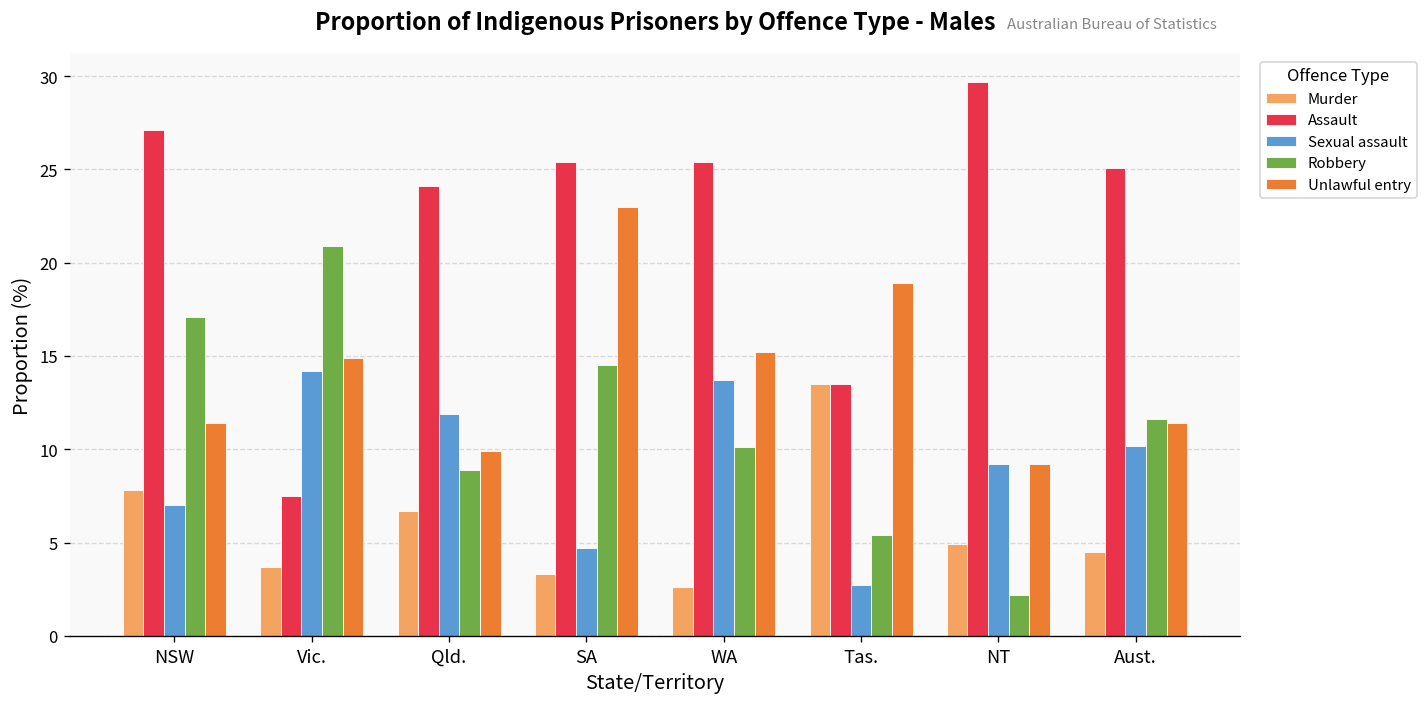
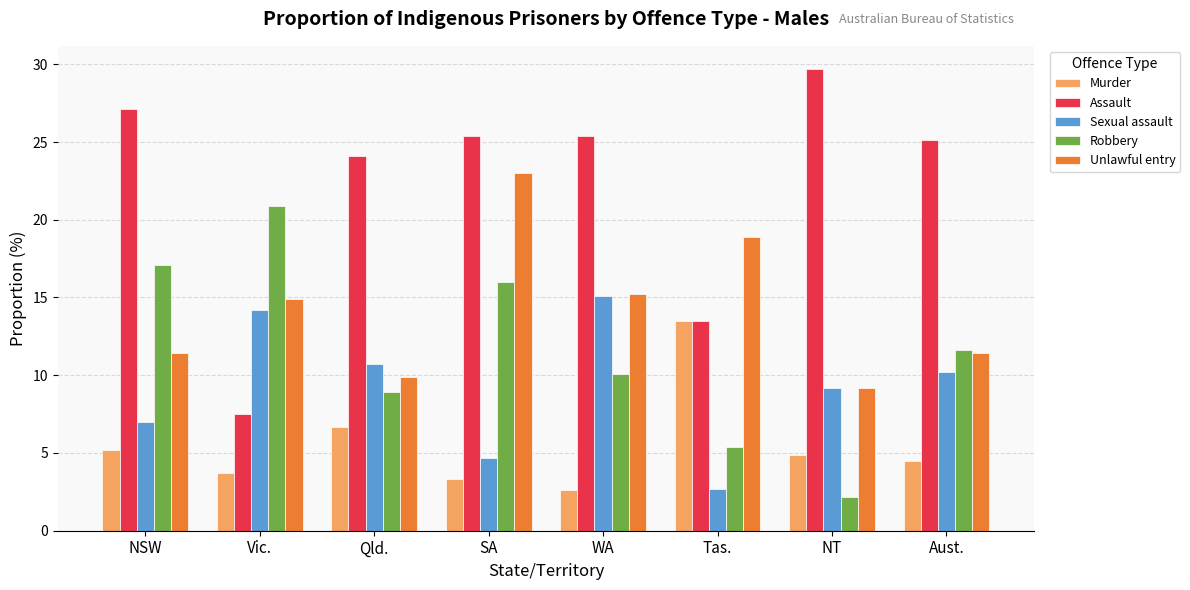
Murder, NSW: 7.8 -> 5.2
Sexual assault, Qld.: 11.9 -> 10.7
Robbery, SA: 14.5 -> 16.0
Sexual assault, WA: 13.7 -> 15.1
